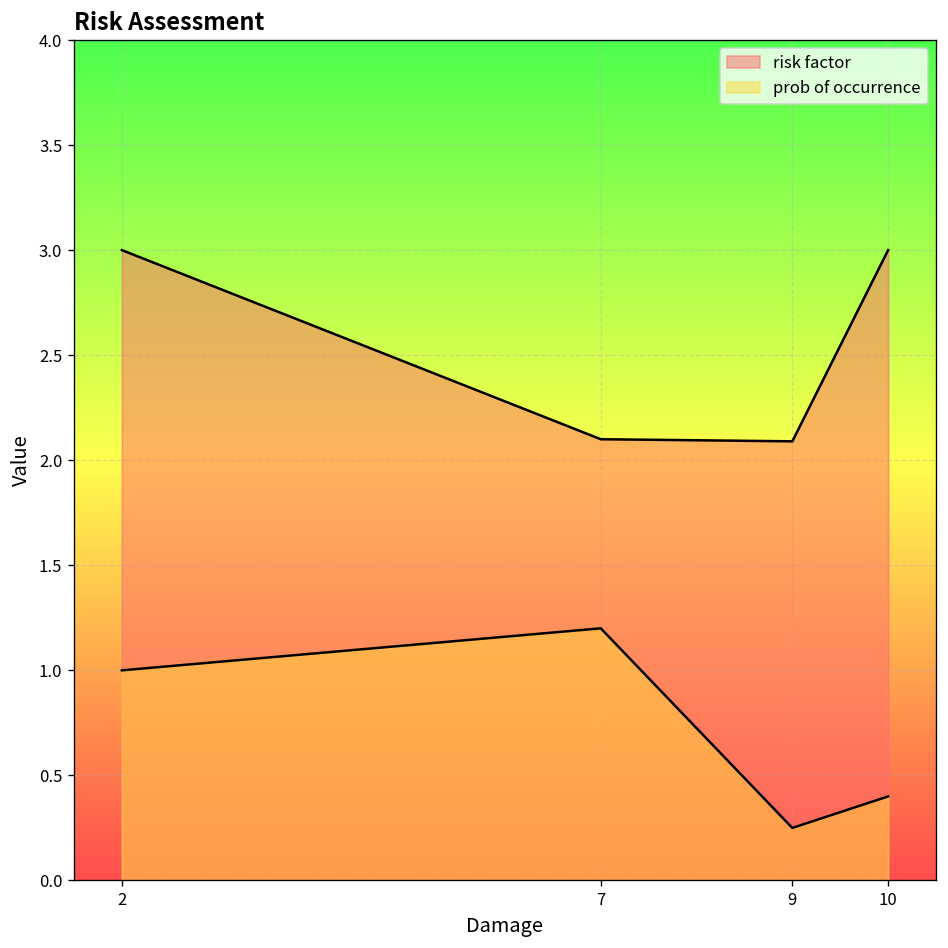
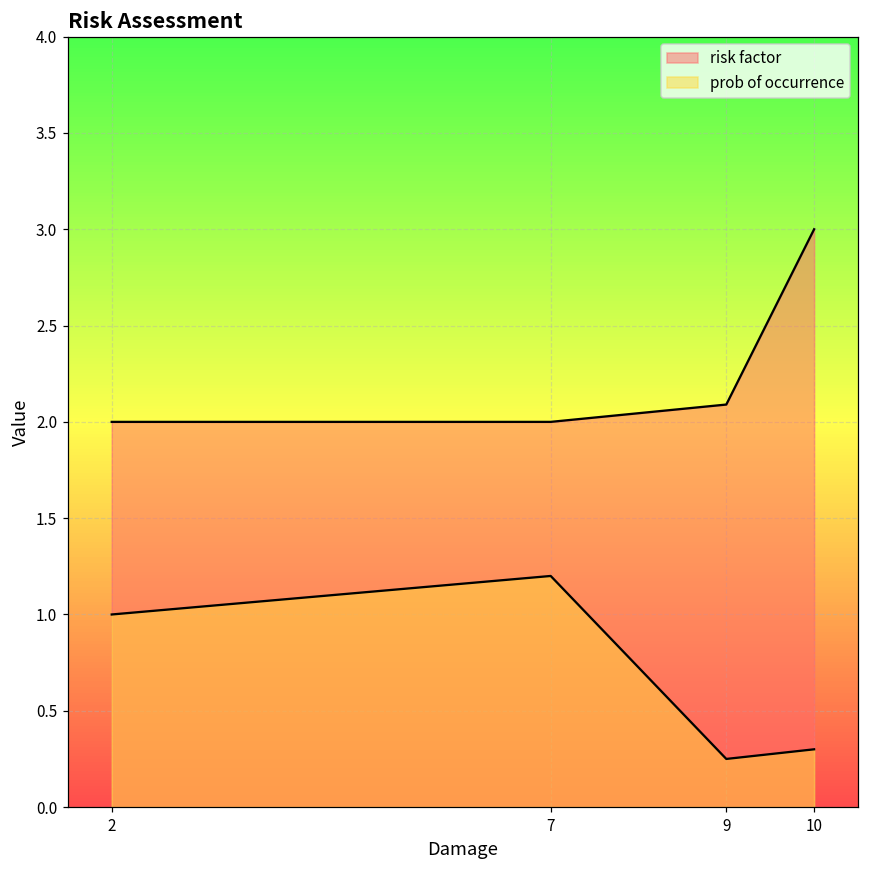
risk factor, 2: 3 -> 2
risk factor, 7: 2.1 -> 2.0
prob of occurrence, 10: 0.4 -> 0.3
